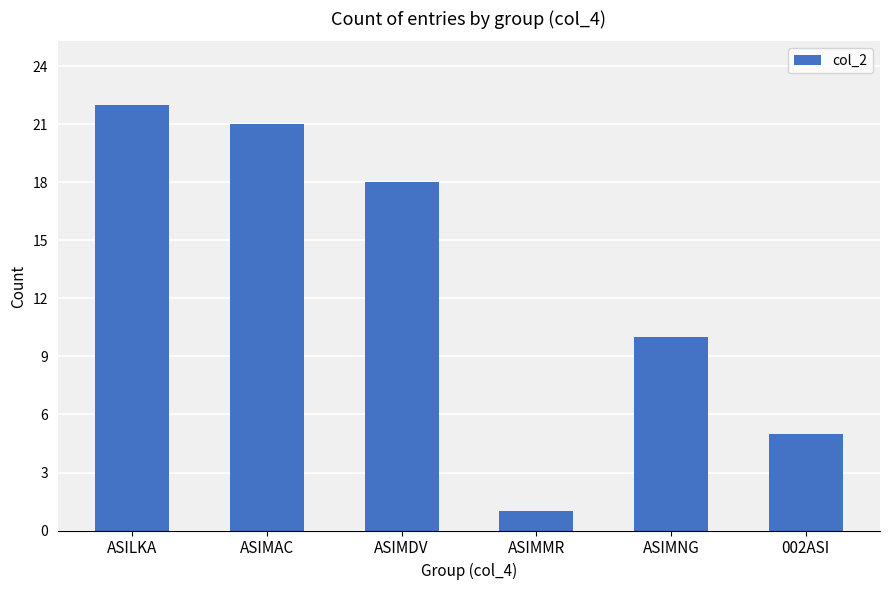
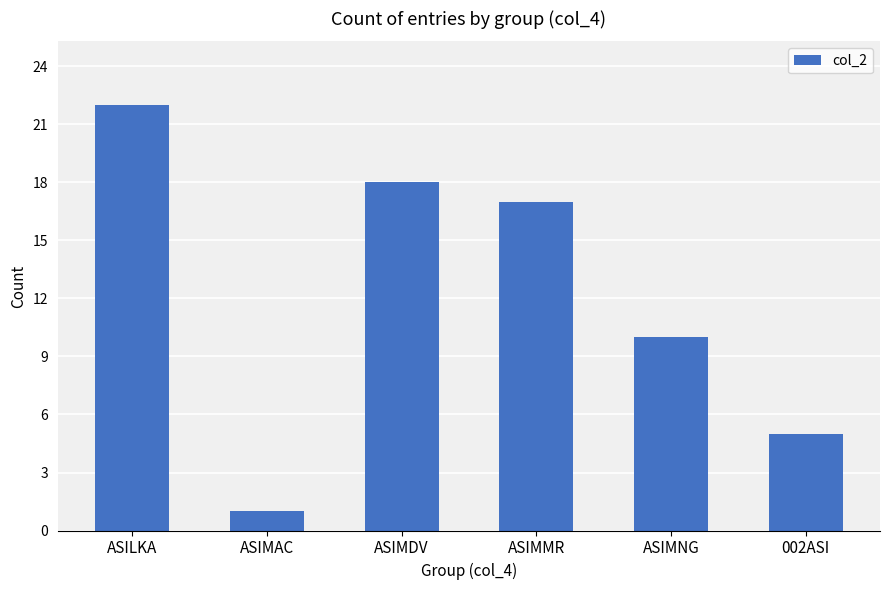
ASIMAC: 21 -> 1
ASIMMR: 1 -> 17
